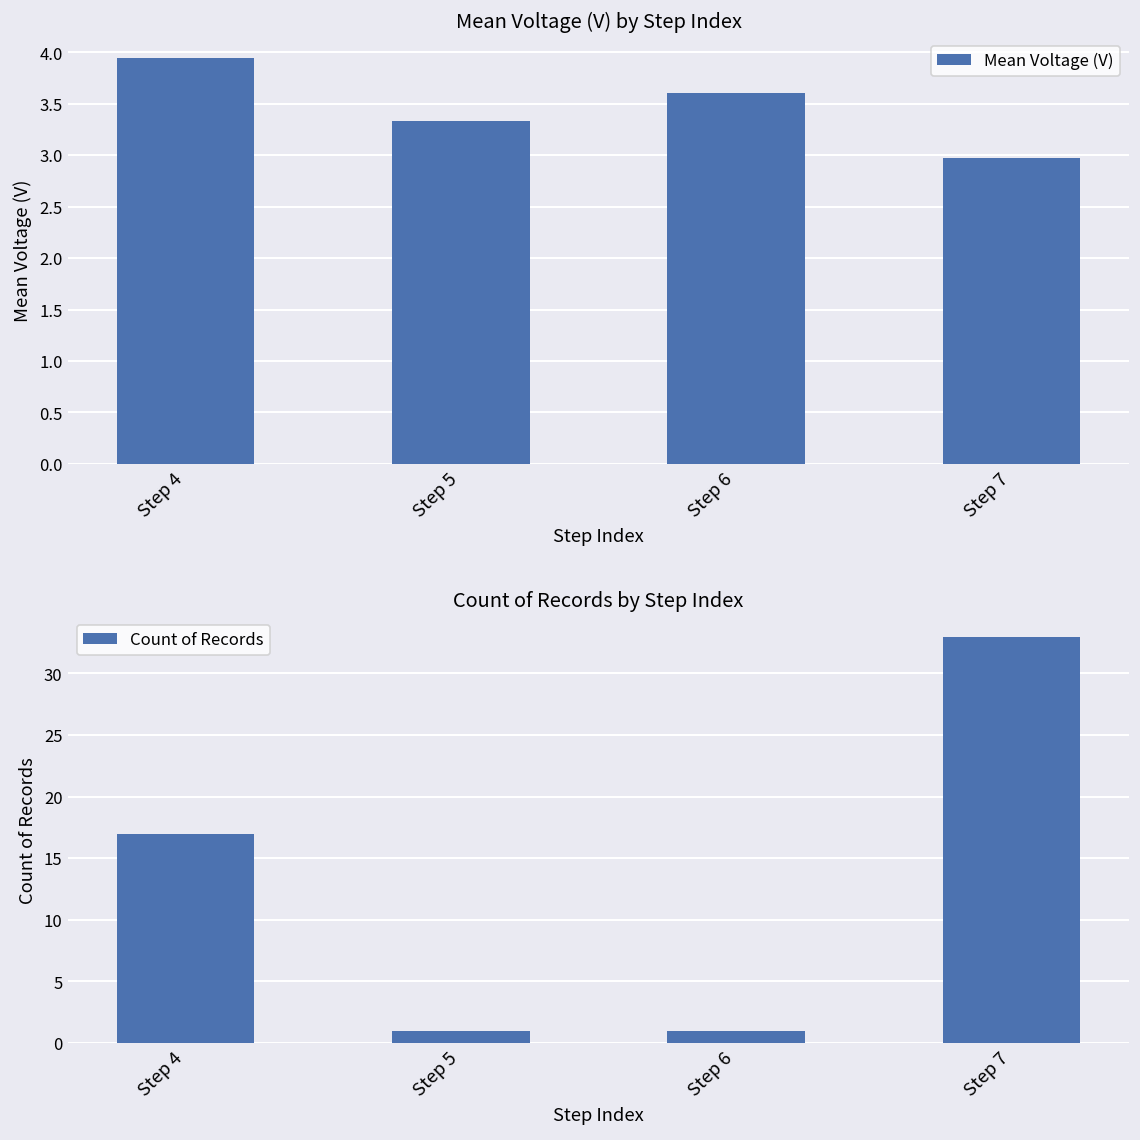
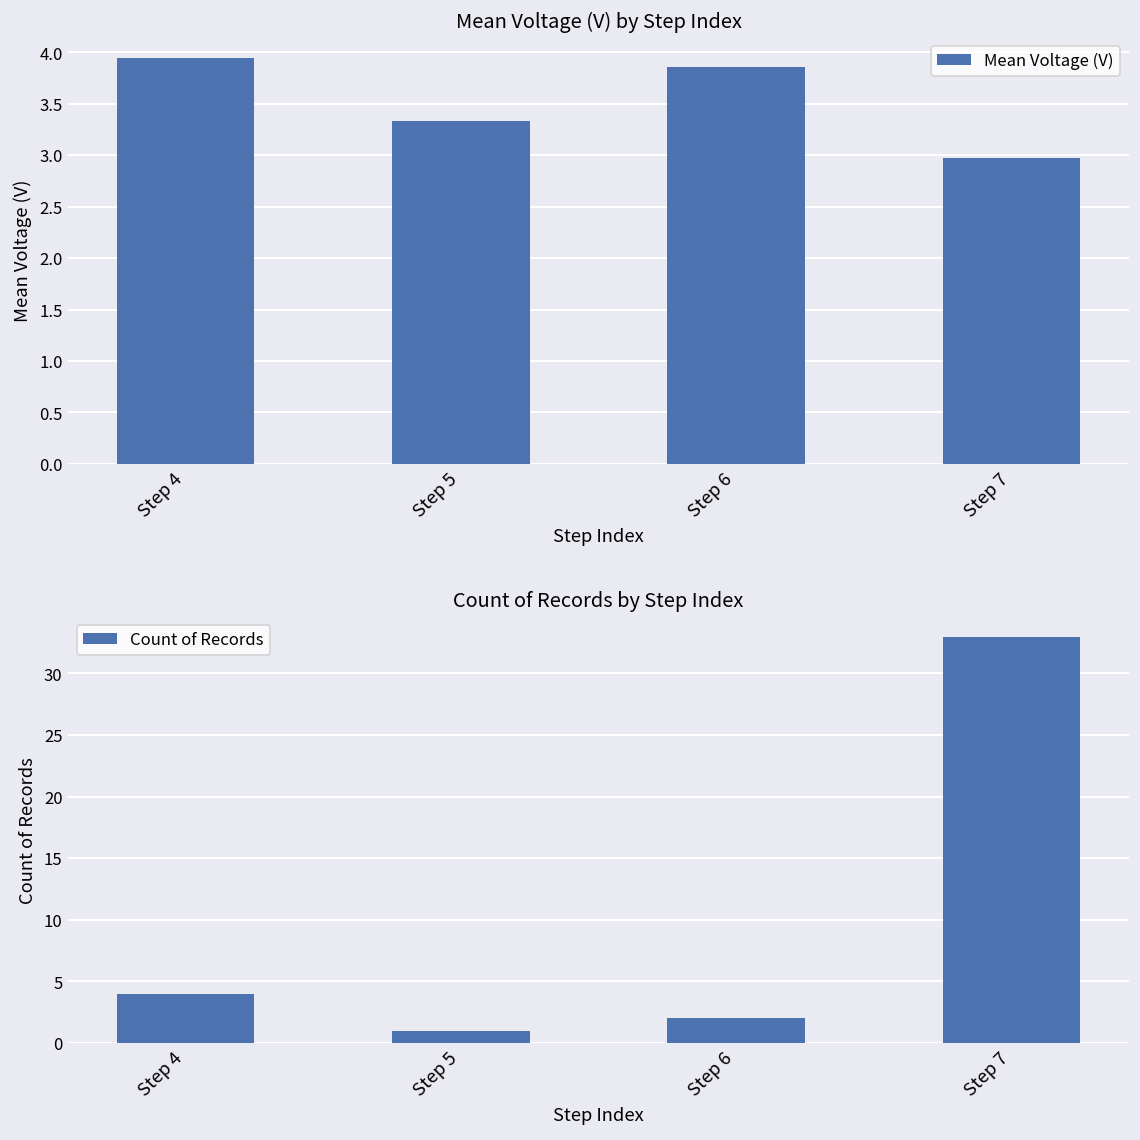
Mean Voltage (V) by Step Index, Step 6: 3.6 -> 3.9
Count of Records by Step Index, Step 4: 17 -> 4
Count of Records by Step Index, Step 6: 1 -> 2
